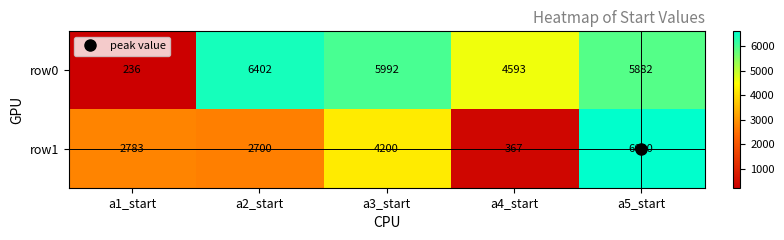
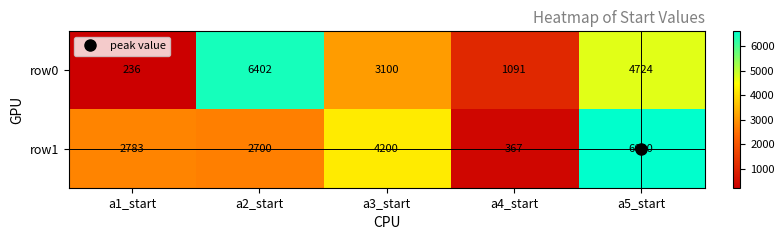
row0, a3_start: 5992 -> 3100
row0, a4_start: 4593 -> 1091
row0, a5_start: 5882 -> 4724
